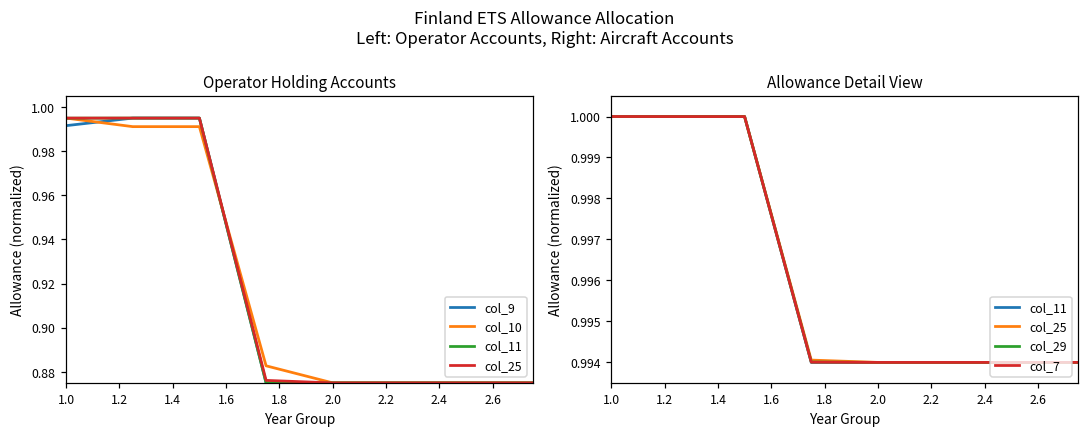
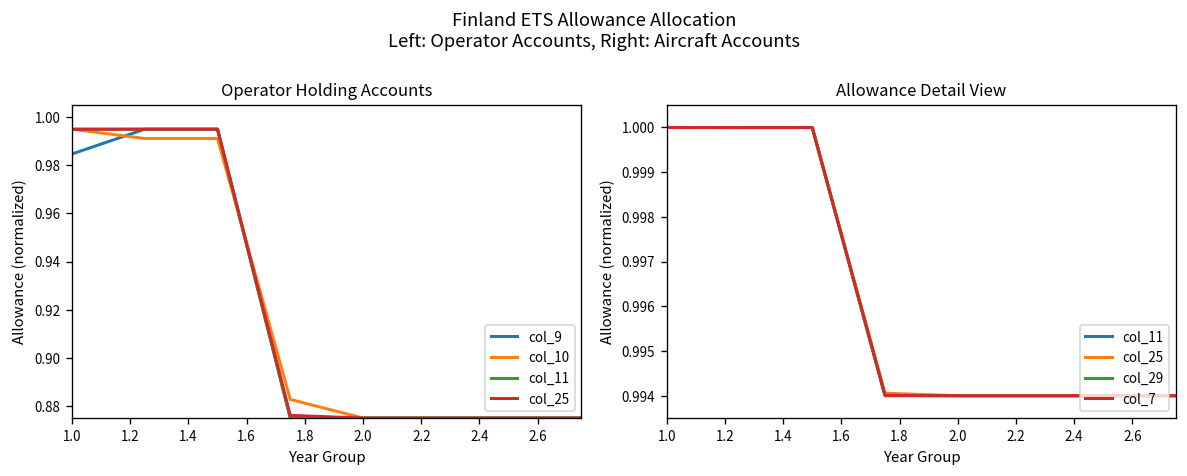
Operator Holding Accounts, col_9, 1.0: 0.992 -> 0.985
